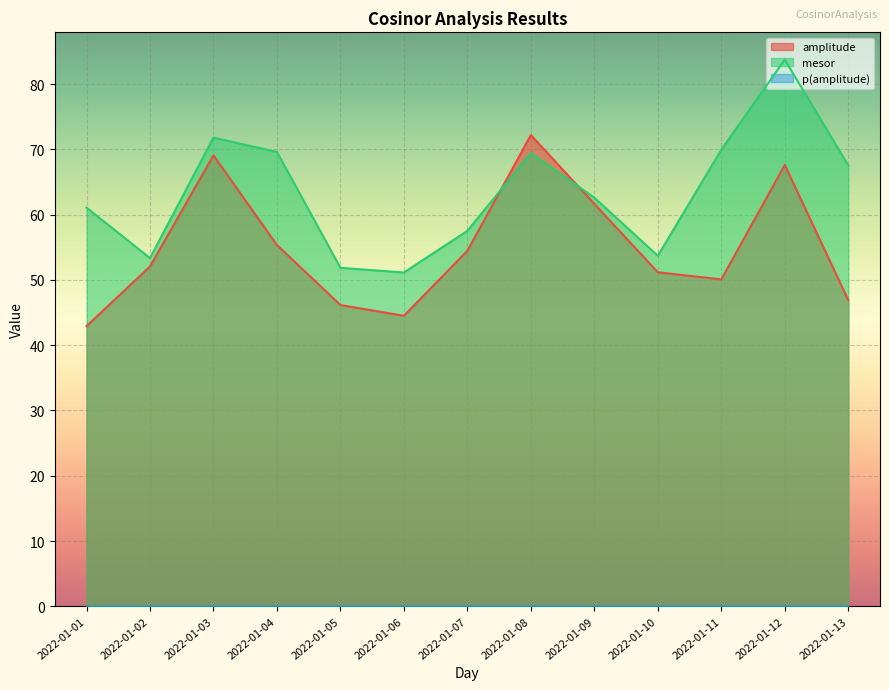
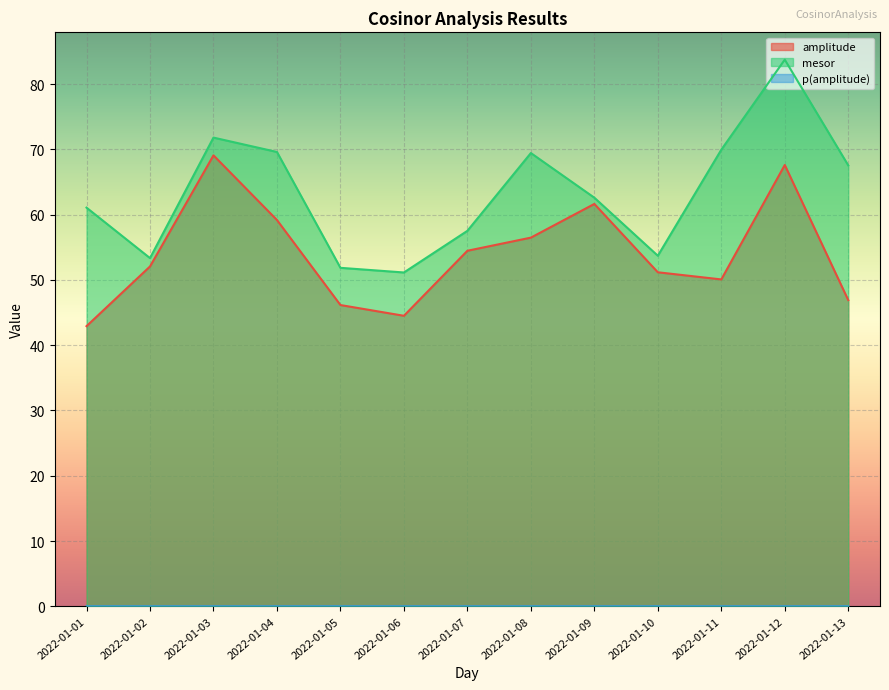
amplitude, 2022-01-04: 55 -> 59
amplitude, 2022-01-08: 72 -> 56
